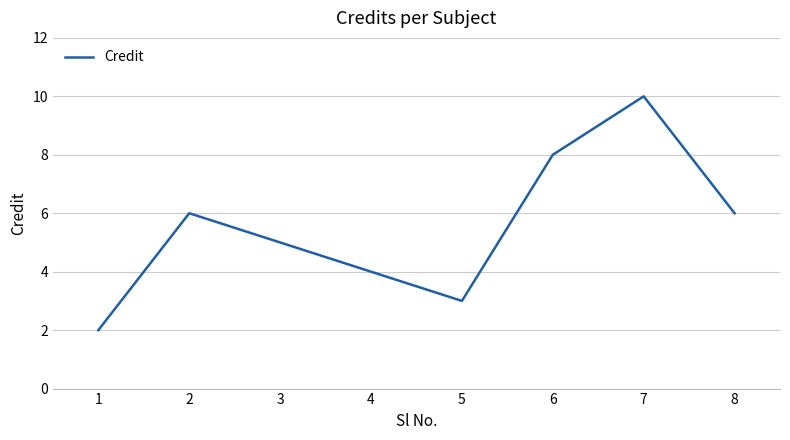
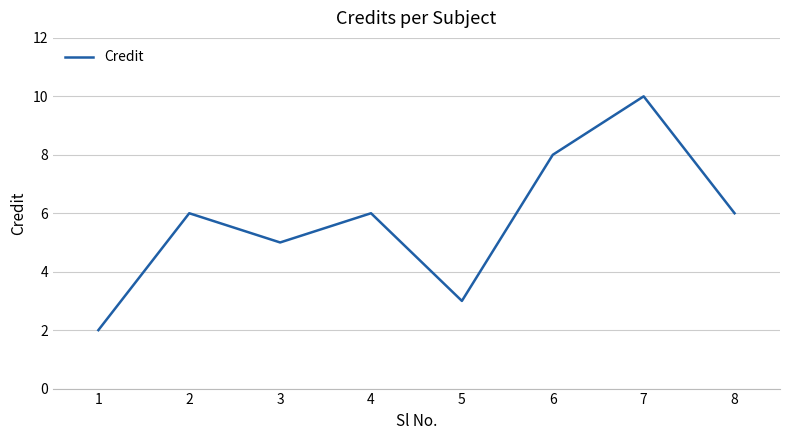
4: 4 -> 6
